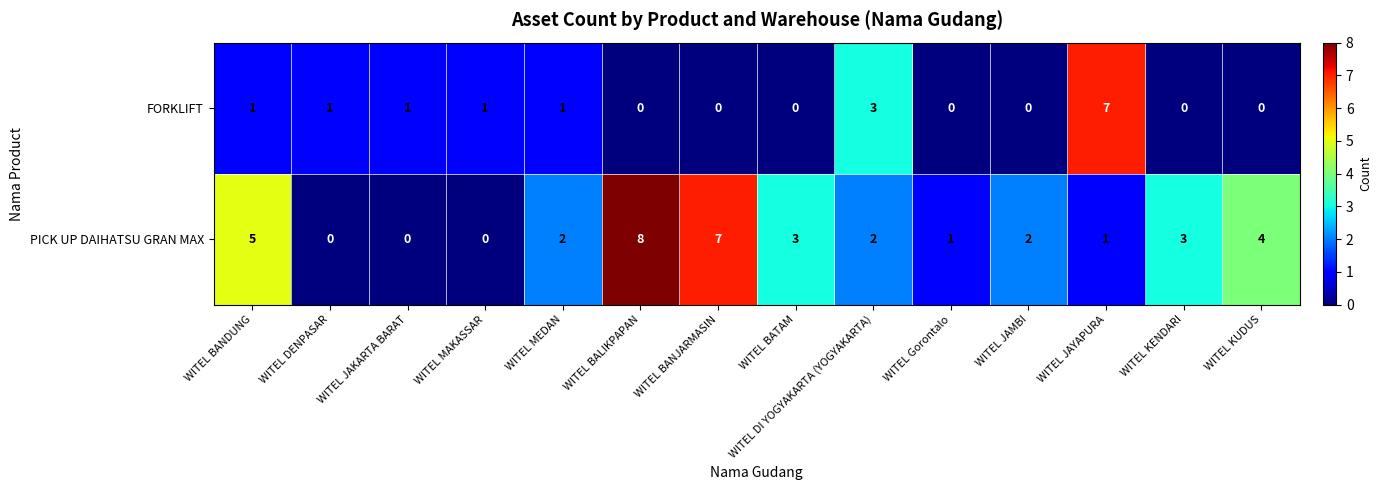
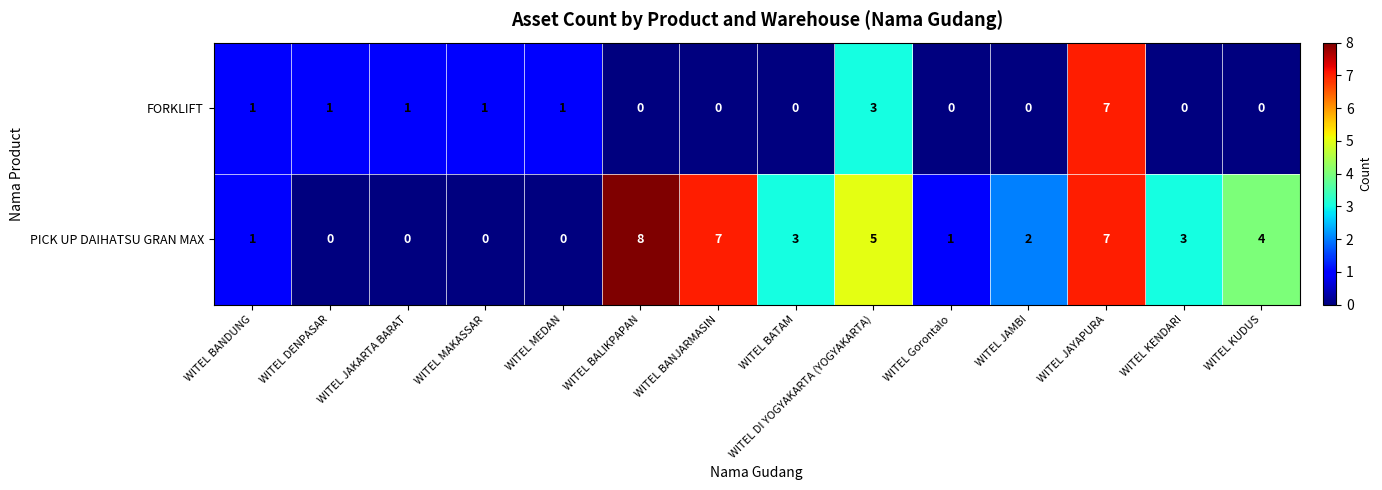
PICK UP DAIHATSU GRAN MAX, WITEL BANDUNG: 5 -> 1
PICK UP DAIHATSU GRAN MAX, WITEL MEDAN: 2 -> 0
PICK UP DAIHATSU GRAN MAX, WITEL DI YOGYAKARTA (YOGYAKARTA): 2 -> 5
PICK UP DAIHATSU GRAN MAX, WITEL JAYAPURA: 1 -> 7
